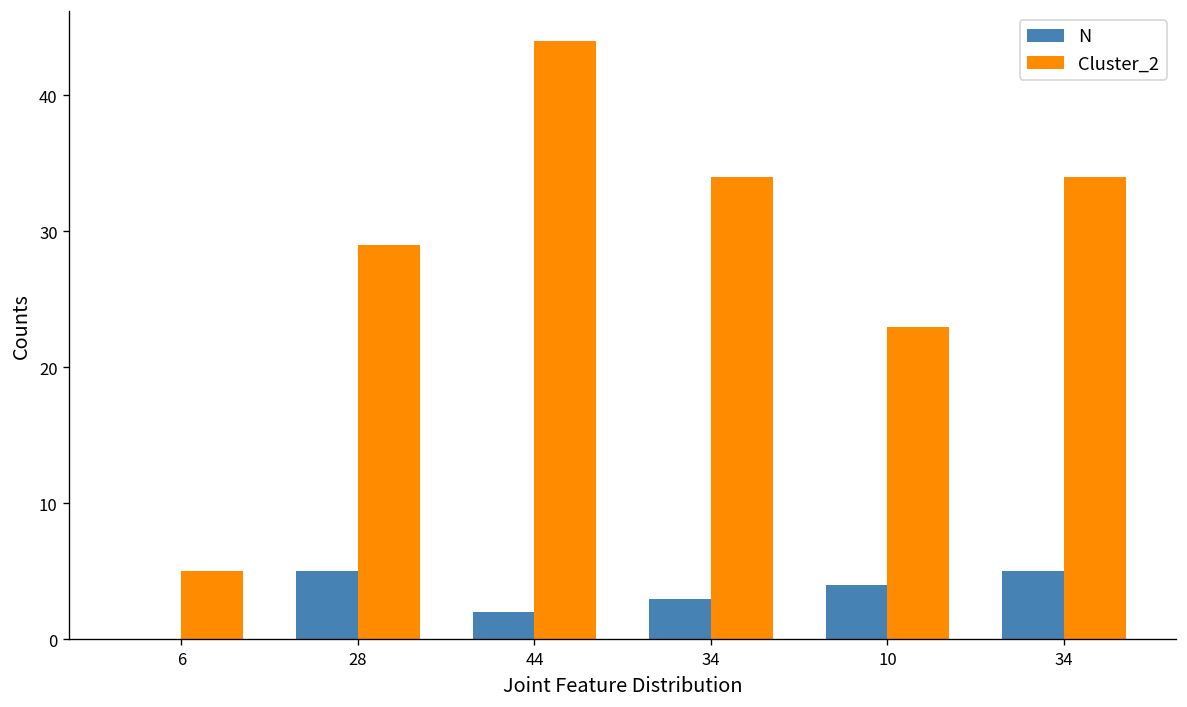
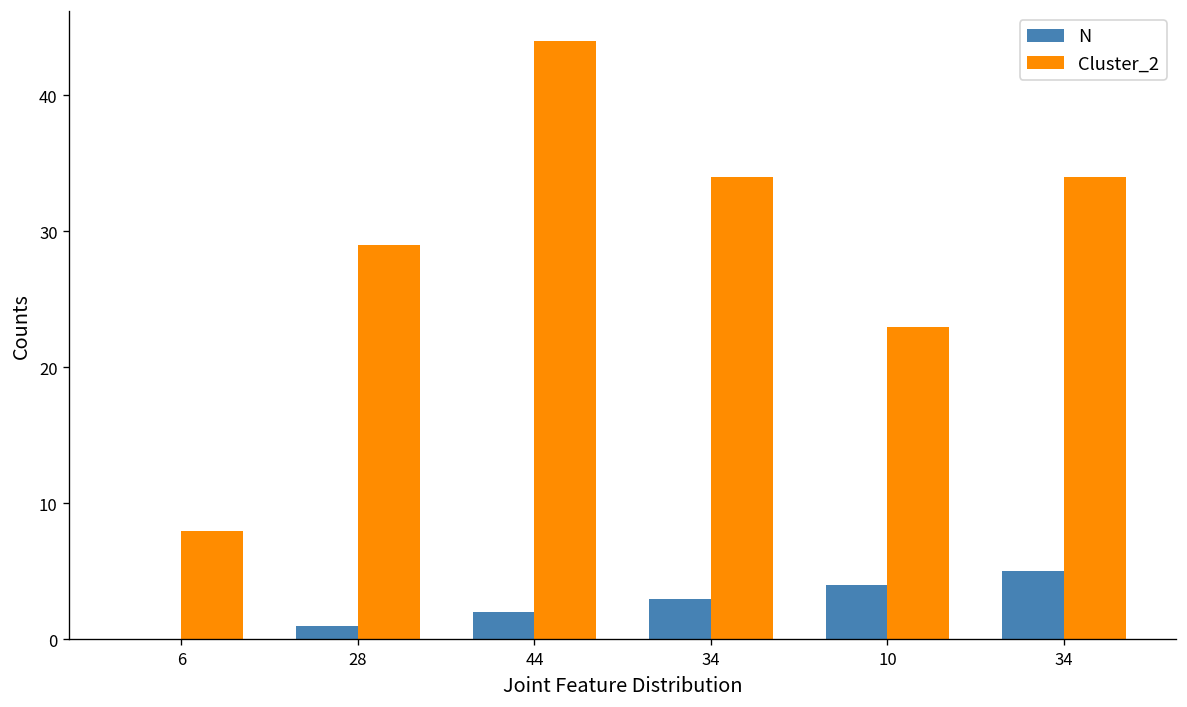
Cluster_2, 6: 5 -> 8
N, 28: 5 -> 1
